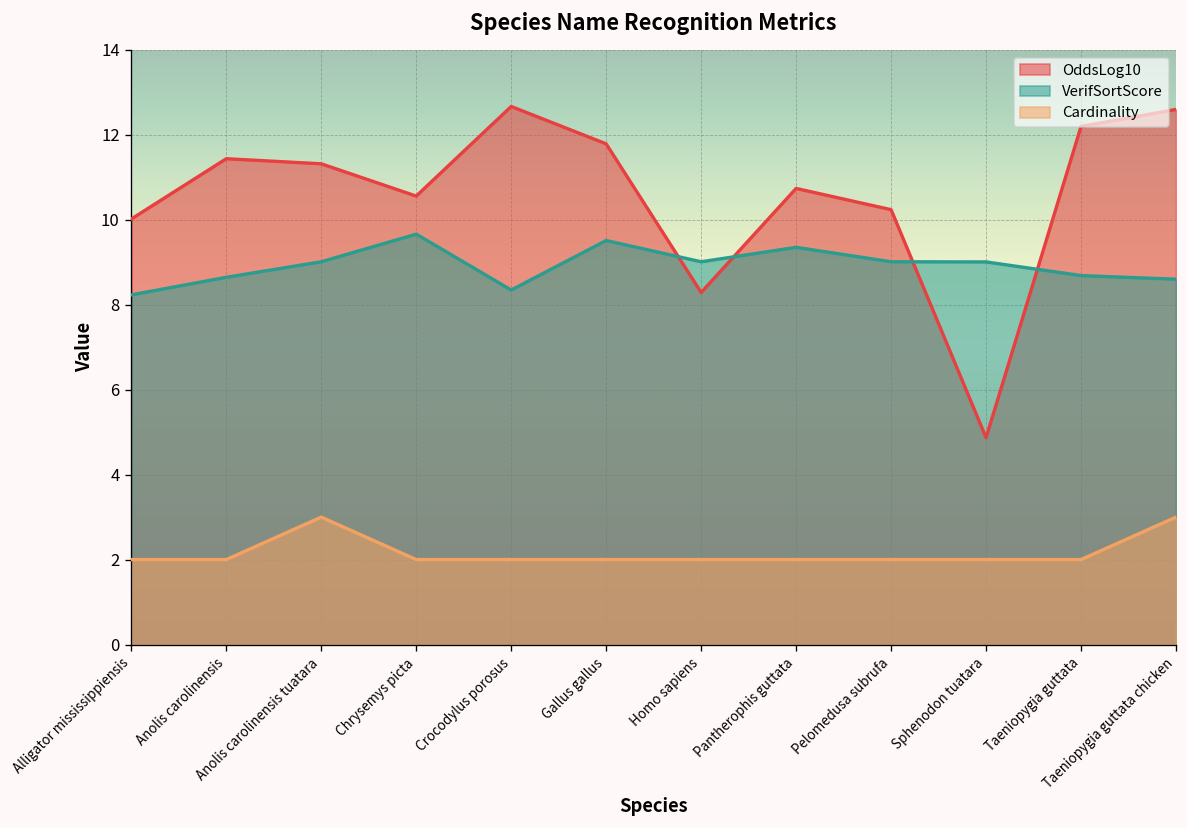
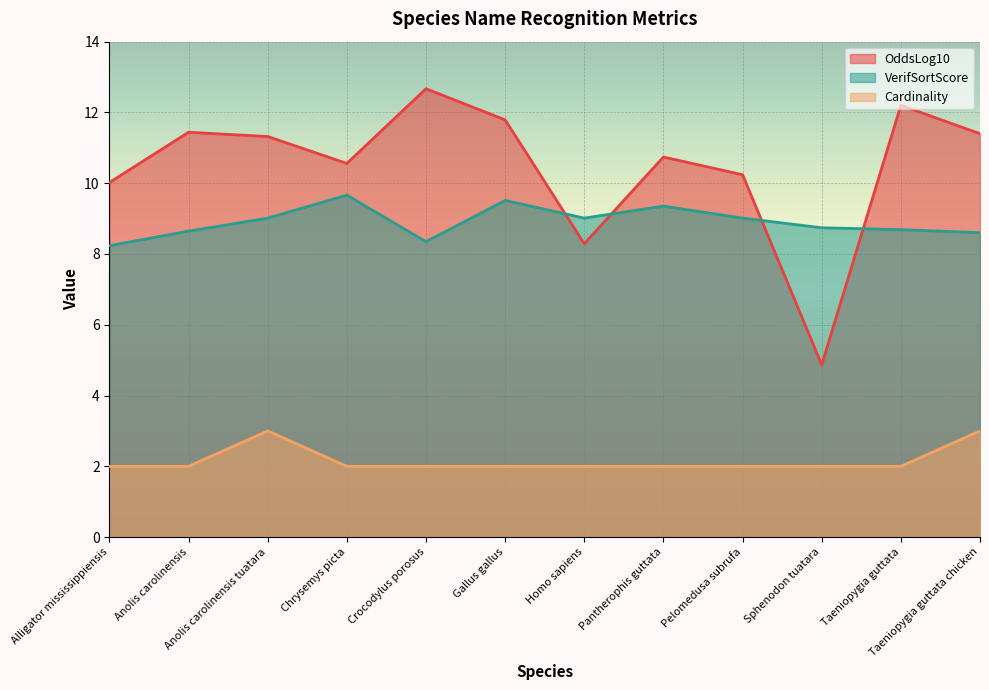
VerifSortScore, Sphenodon tuatara: 9.0 -> 8.7
OddsLog10, Taeniopygia guttata chicken: 12.6 -> 11.4
